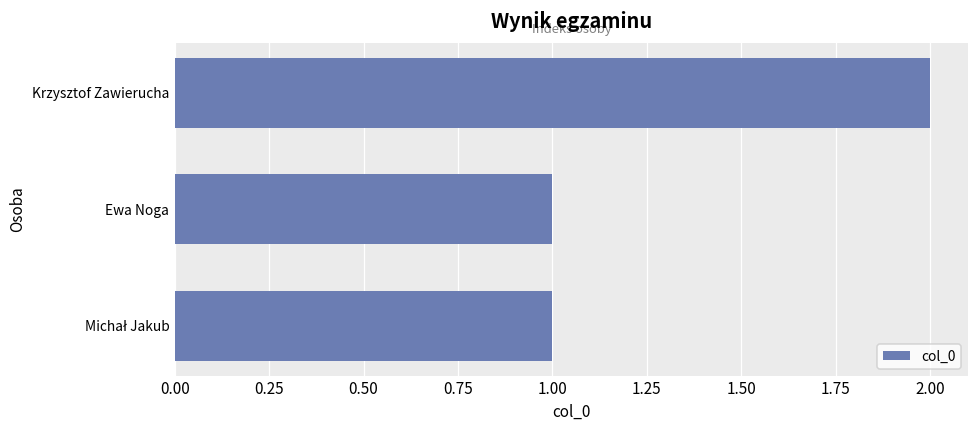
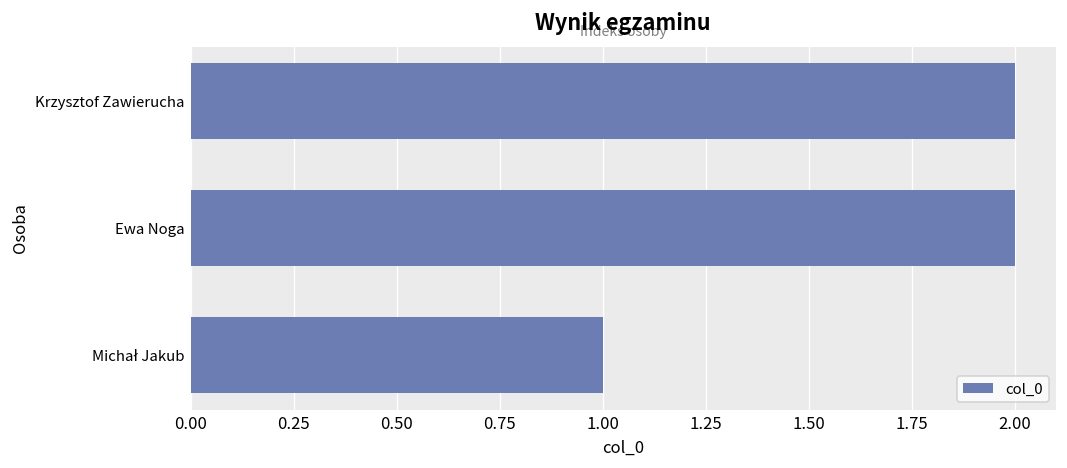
Ewa Noga: 1 -> 2
